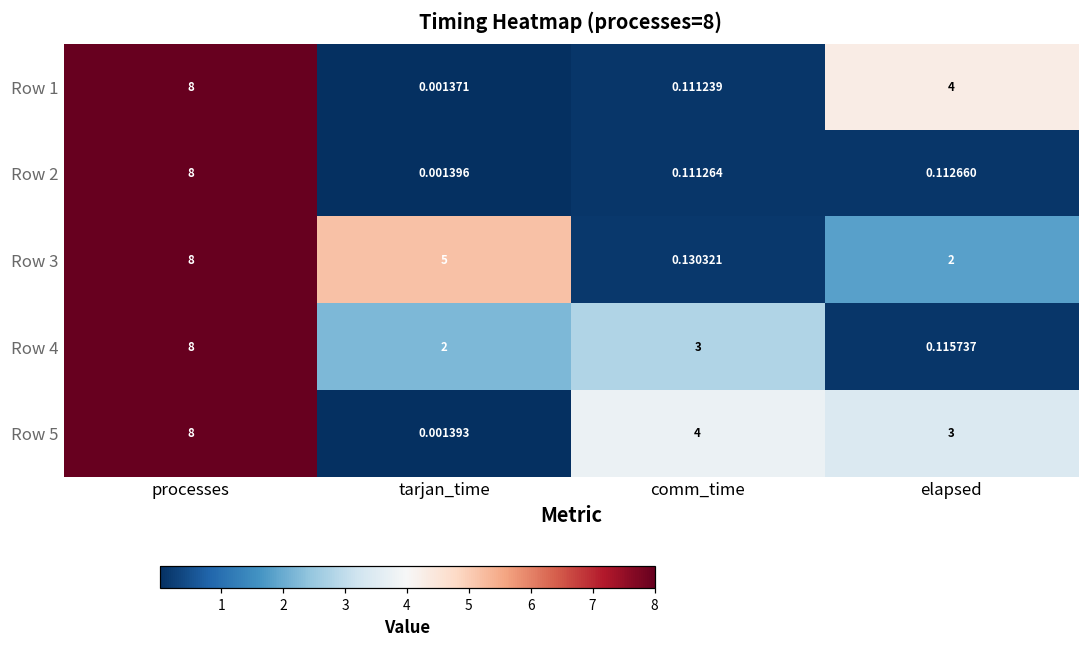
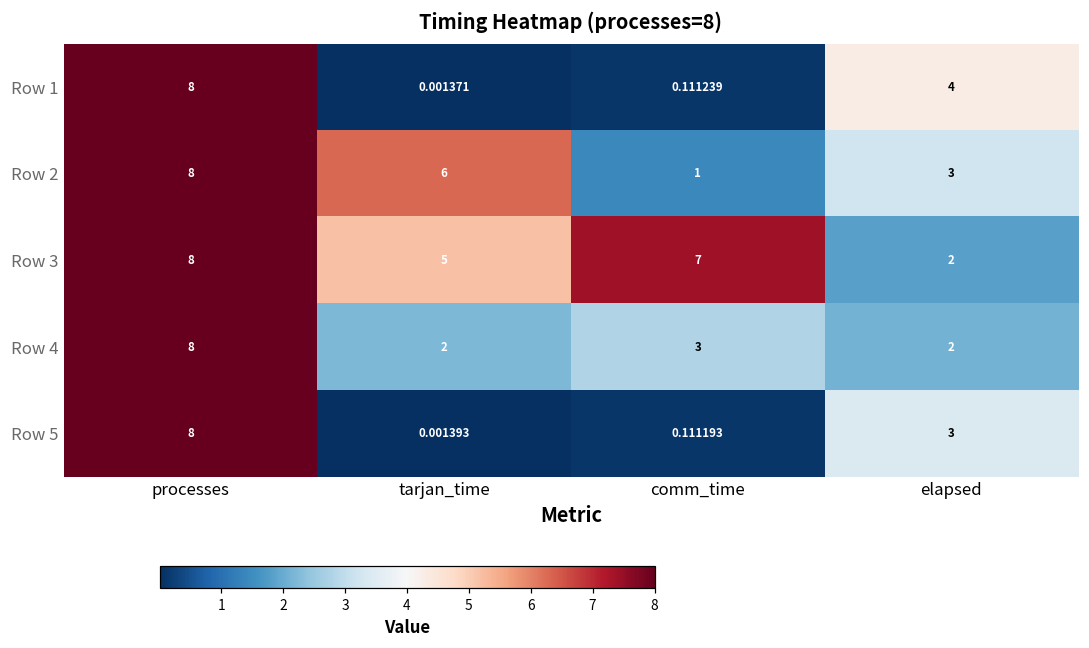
Row 2, tarjan_time: 0.001396 -> 6
Row 2, comm_time: 0.111264 -> 1
Row 2, elapsed: 0.112660 -> 3
Row 3, comm_time: 0.130321 -> 7
Row 4, elapsed: 0.115737 -> 2
Row 5, comm_time: 4 -> 0.111193
